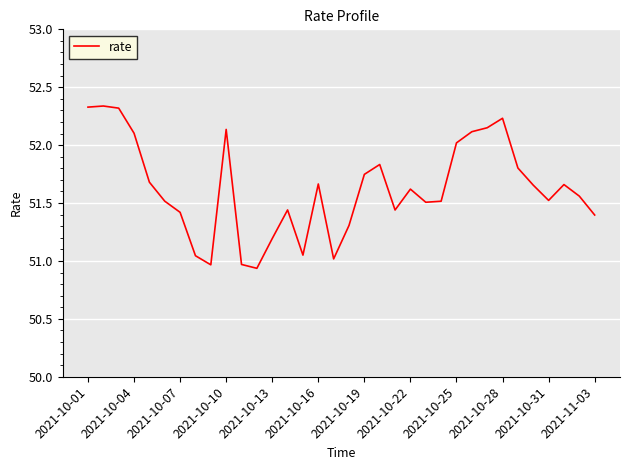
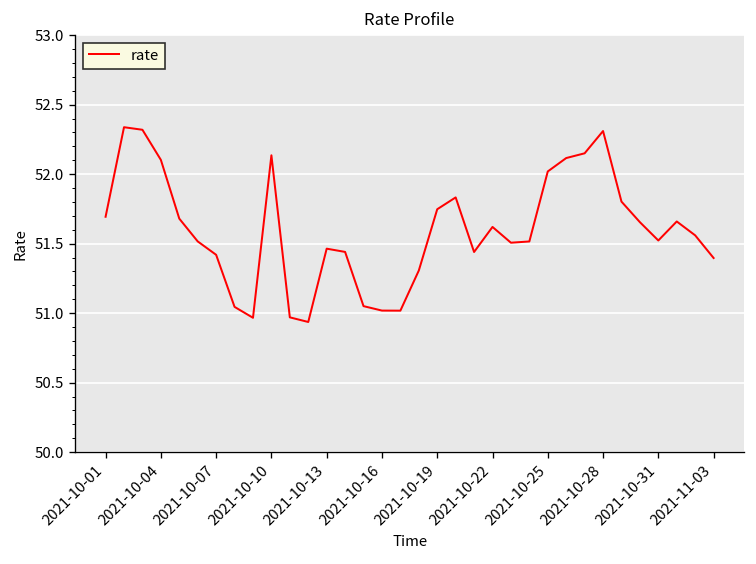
2021-10-01: 52.33 -> 51.69
2021-10-13: 51.19 -> 51.46
2021-10-16: 51.66 -> 51.02
2021-10-28: 52.23 -> 52.31
